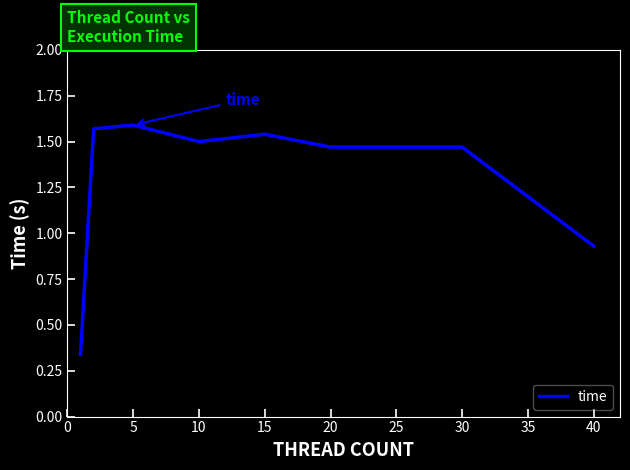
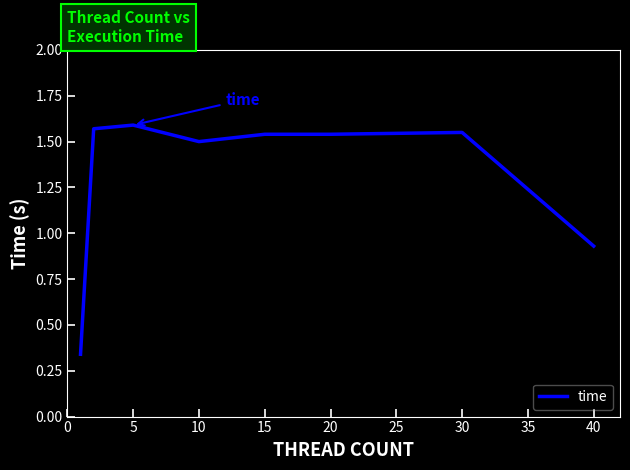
20: 1.47 -> 1.54
30: 1.47 -> 1.55
